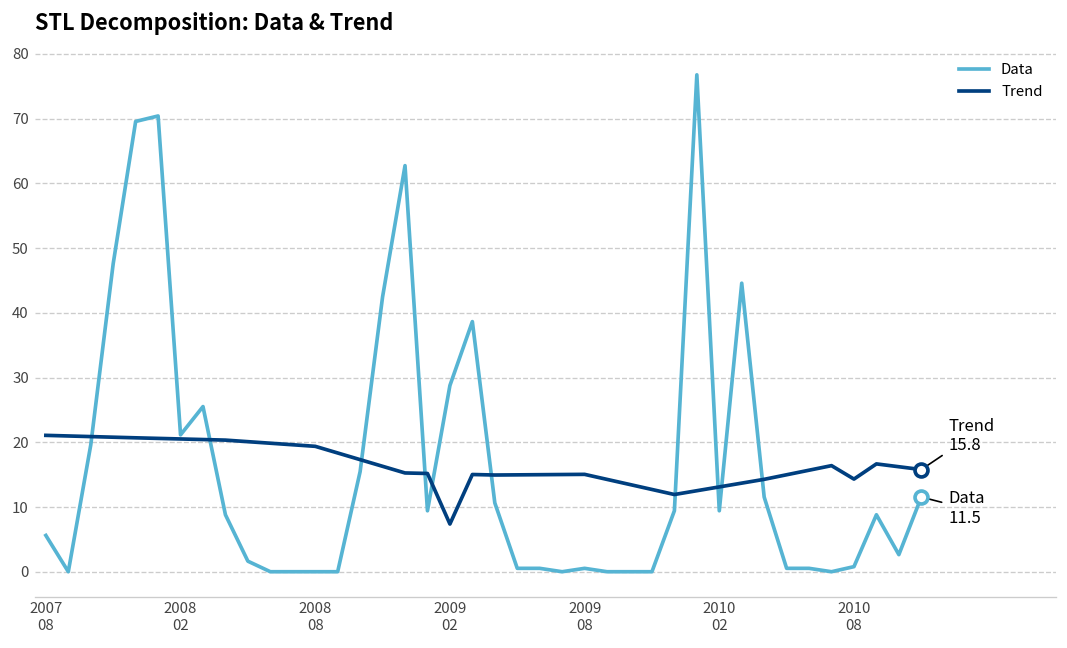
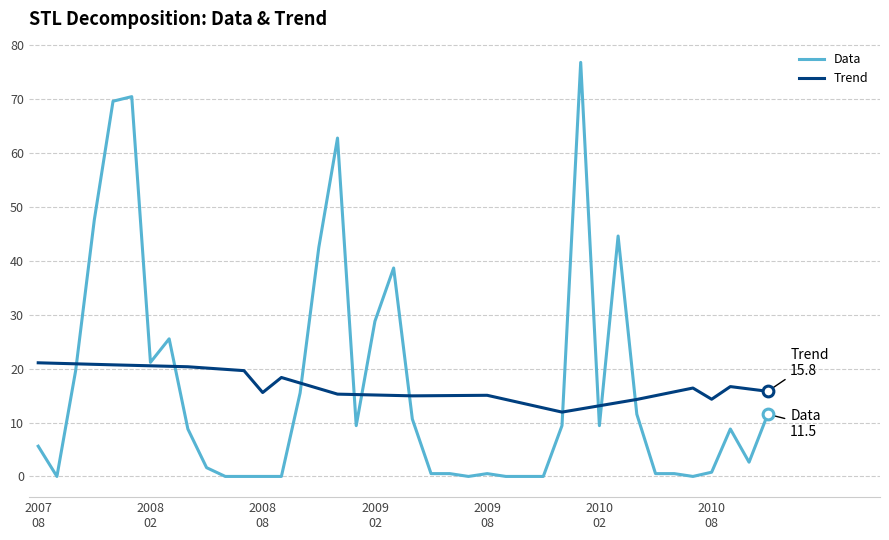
Trend, 2008 08: 19 -> 16
Trend, 2009 02: 7 -> 15
